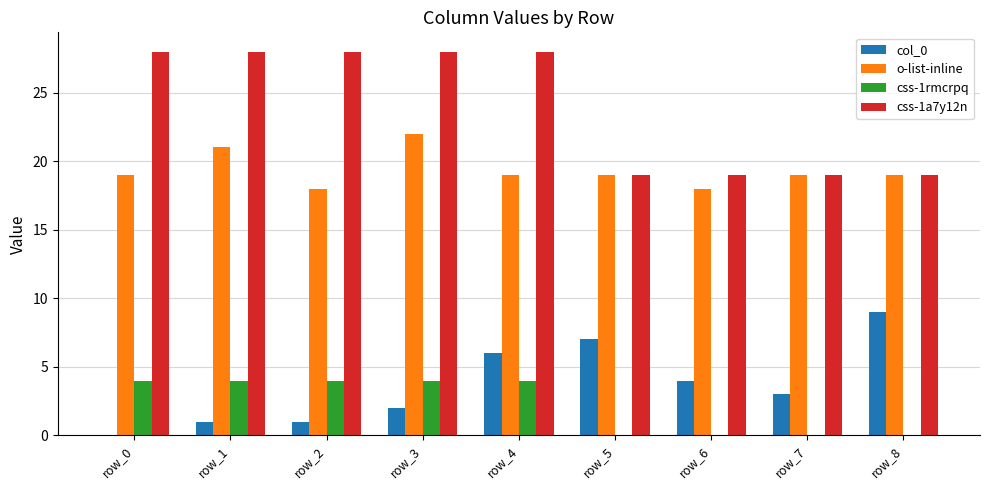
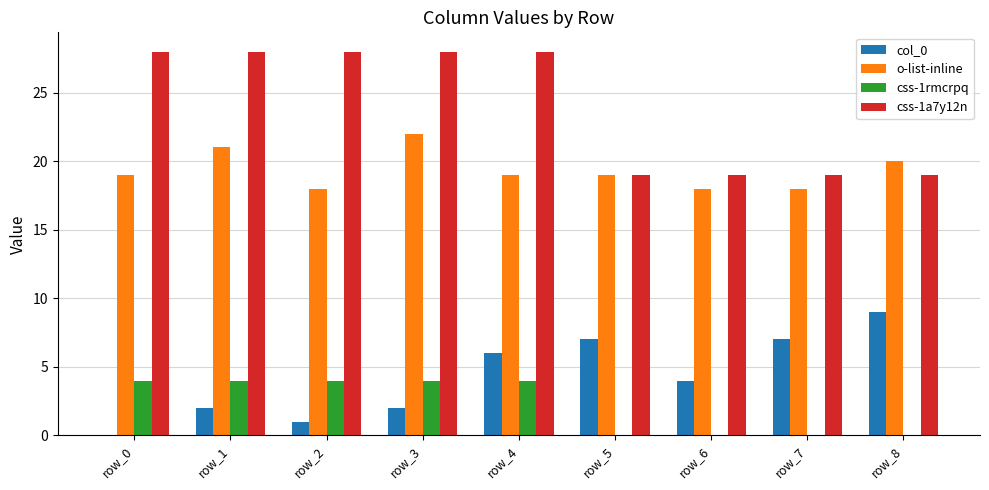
col_0, row_1: 1 -> 2
col_0, row_7: 3 -> 7
o-list-inline, row_7: 19 -> 18
o-list-inline, row_8: 19 -> 20
